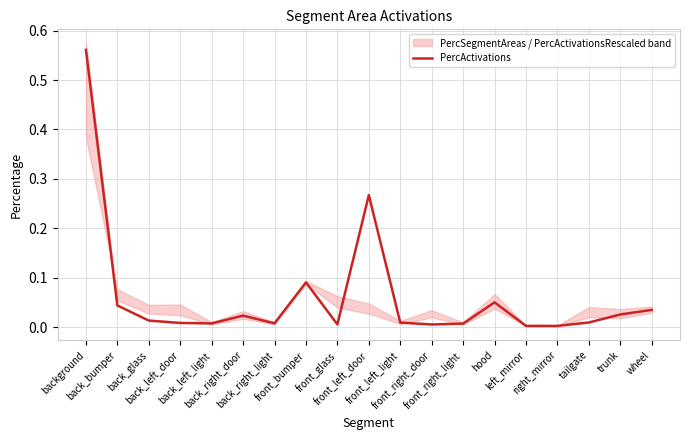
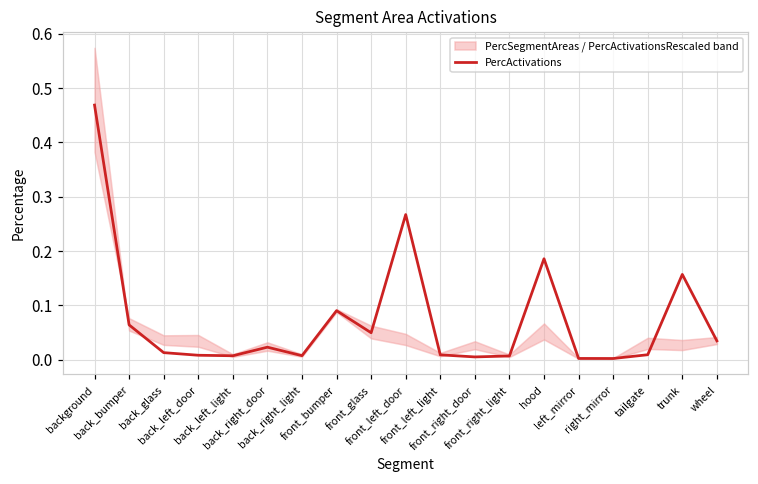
PercActivations, background: 0.56 -> 0.47
PercActivations, back_bumper: 0.04 -> 0.06
PercActivations, front_glass: 0.01 -> 0.05
PercActivations, hood: 0.05 -> 0.19
PercActivations, trunk: 0.03 -> 0.16
